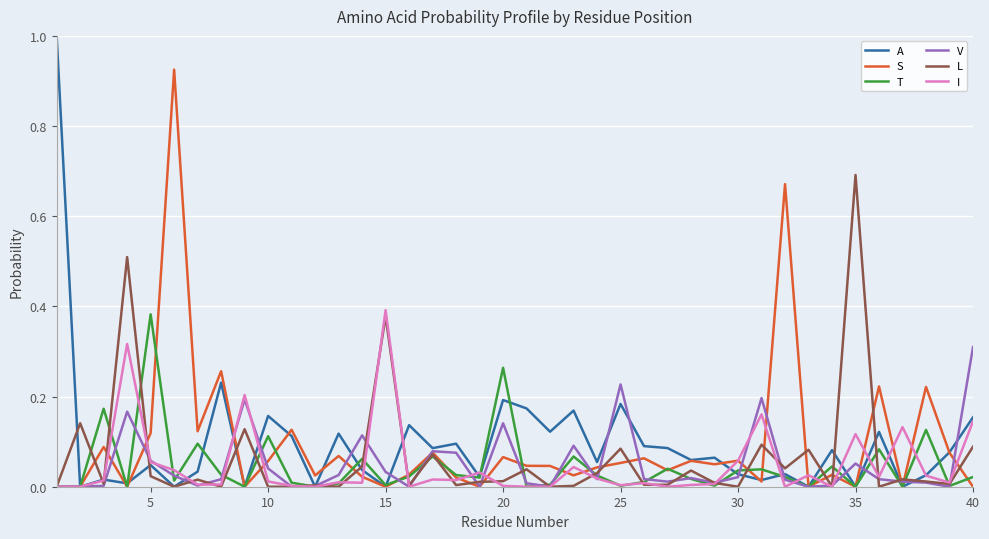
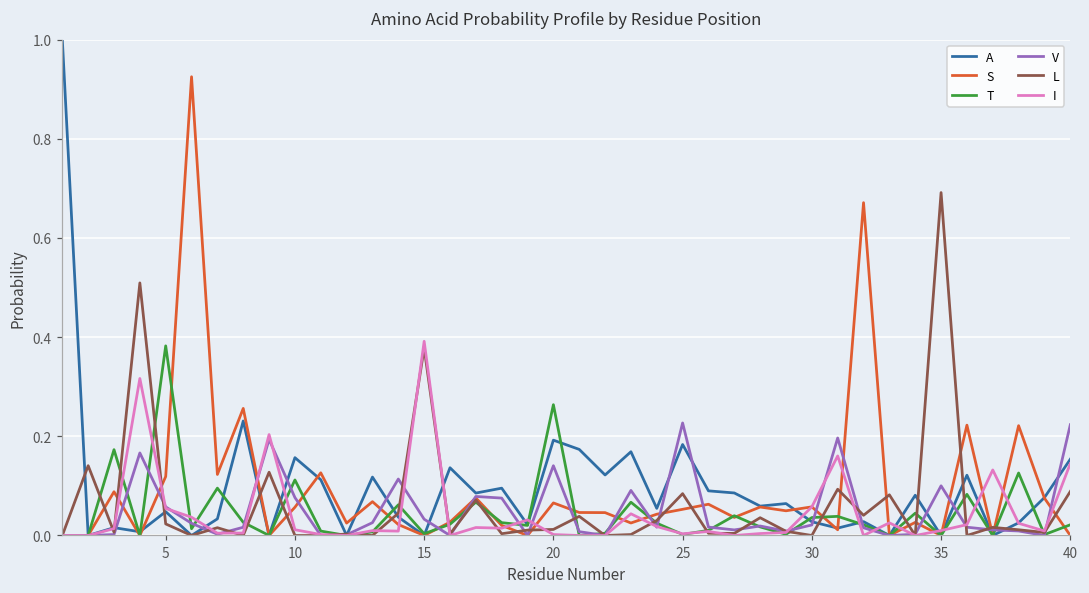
V, 10: 0.04 -> 0.08
V, 35: 0.05 -> 0.10
I, 35: 0.12 -> 0.01
V, 40: 0.31 -> 0.22
